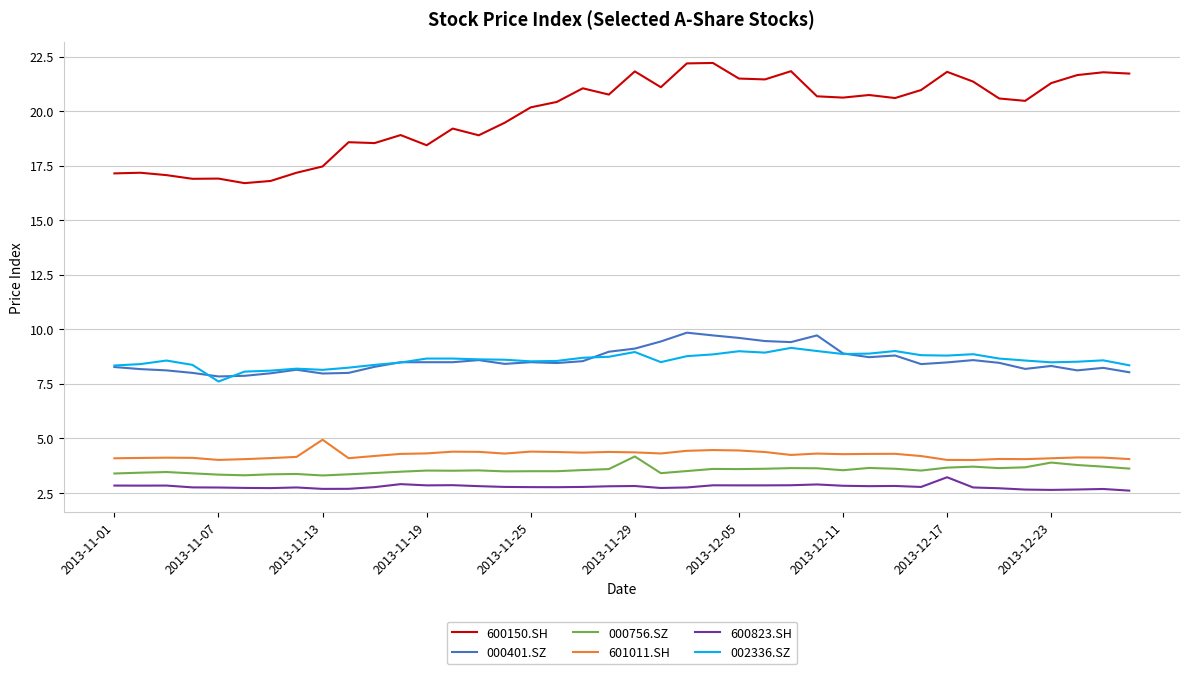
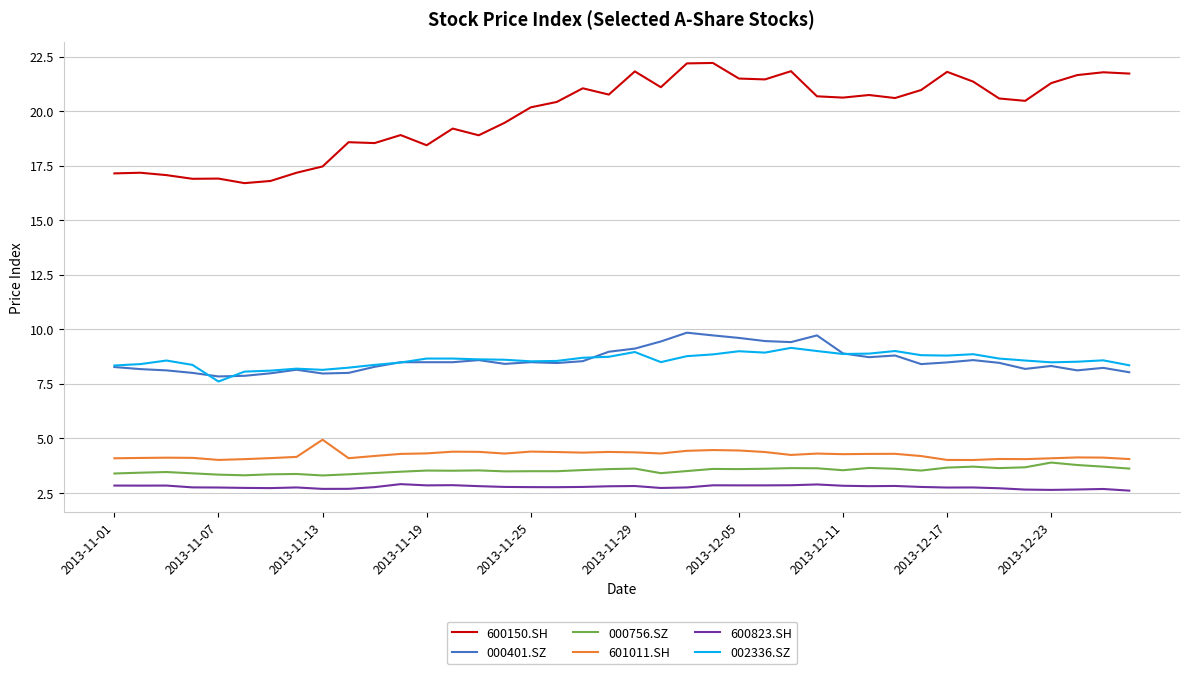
000756.SZ, 2013-11-29: 4.2 -> 3.6
600823.SH, 2013-12-17: 3.2 -> 2.7
